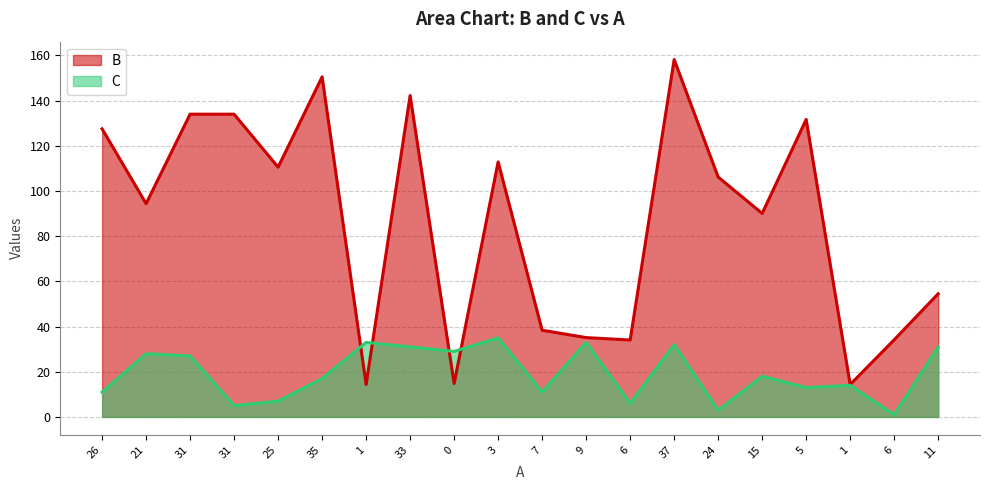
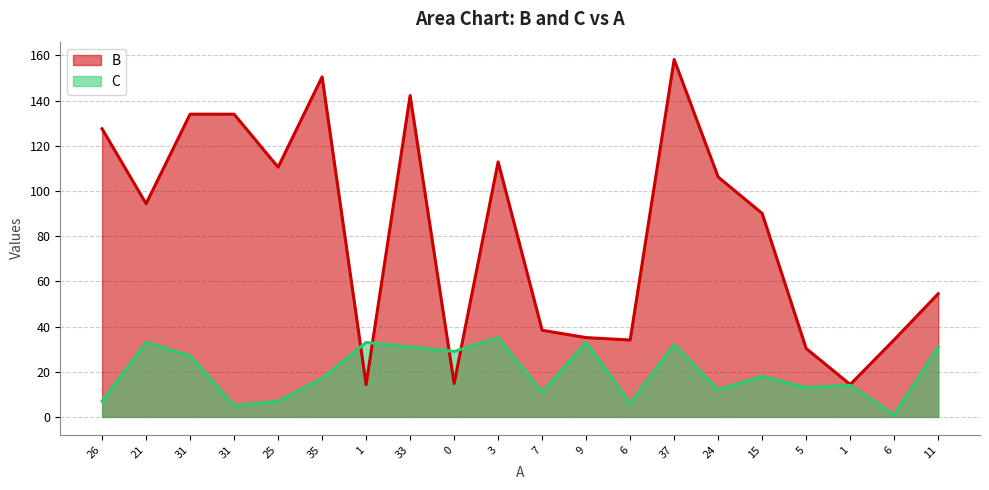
C, 26: 11 -> 7
C, 21: 28 -> 33
C, 24: 3 -> 12
B, 5: 132 -> 30
